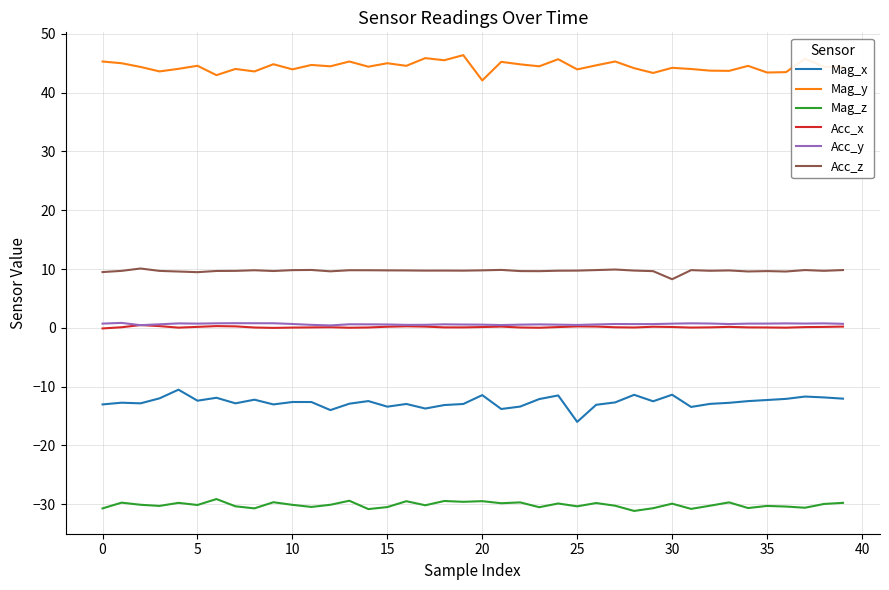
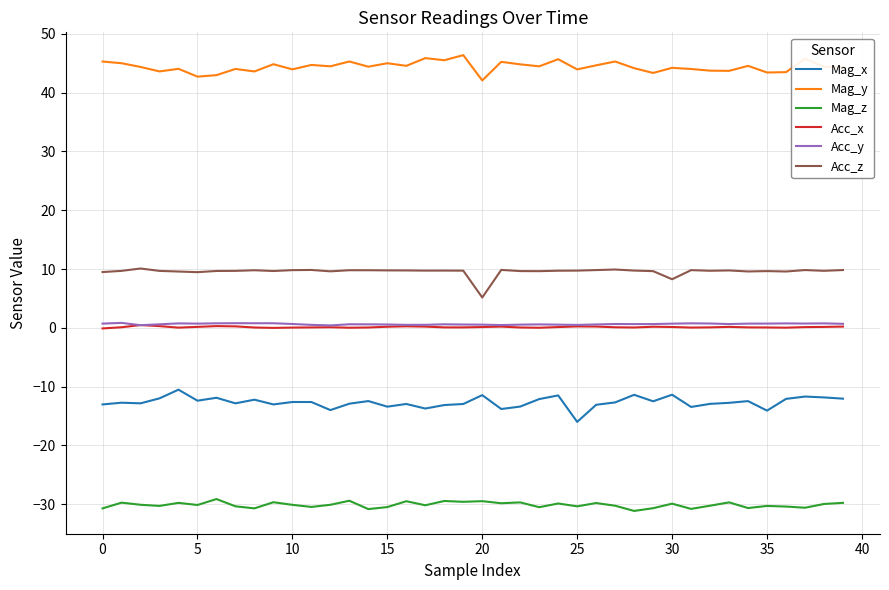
Mag_y, 5: 45 -> 43
Acc_z, 20: 10 -> 5
Mag_x, 35: -12 -> -14
